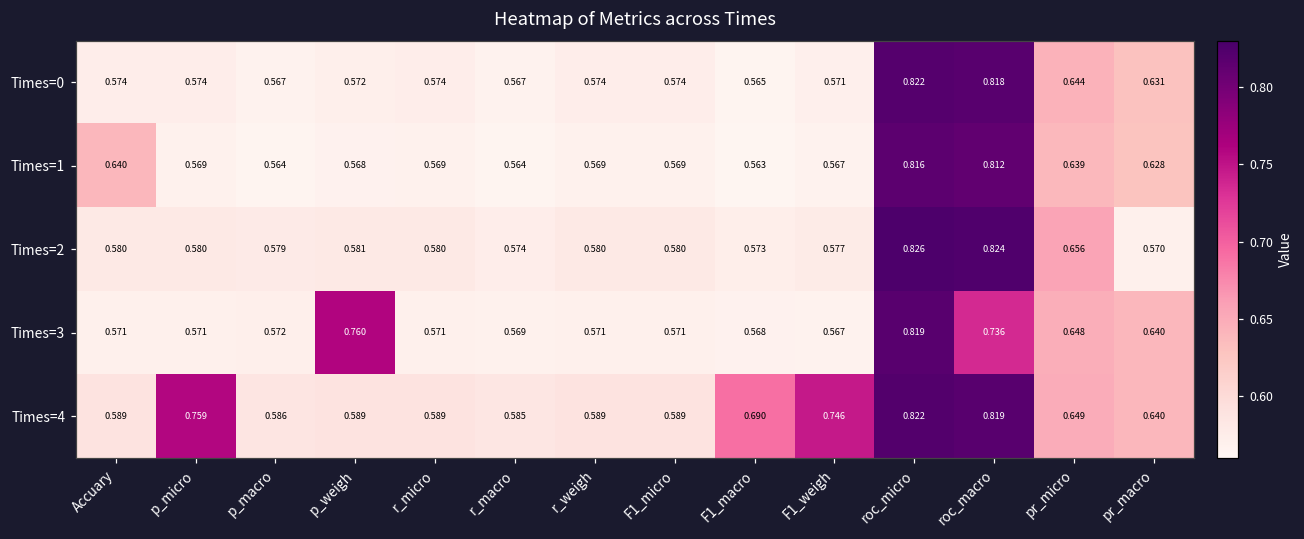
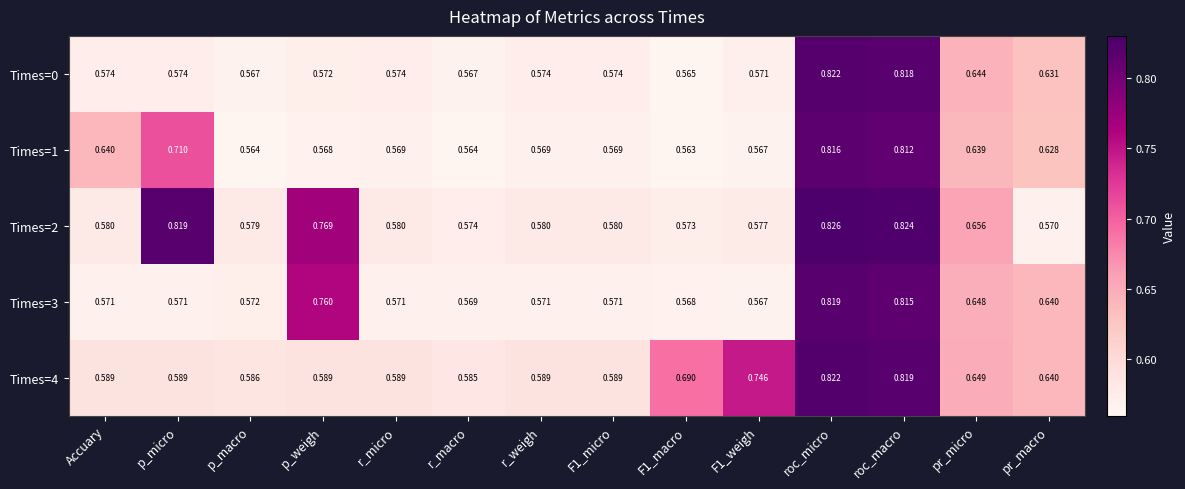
Times=1, p_micro: 0.569 -> 0.710
Times=2, p_micro: 0.580 -> 0.819
Times=2, p_weigh: 0.581 -> 0.769
Times=3, roc_macro: 0.736 -> 0.815
Times=4, p_micro: 0.759 -> 0.589
